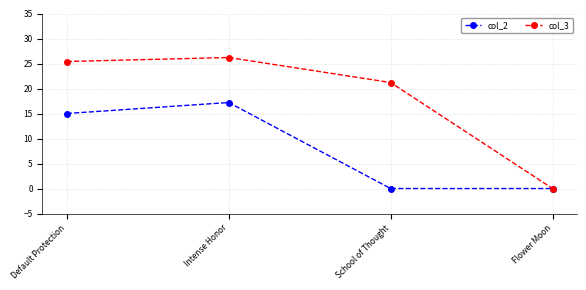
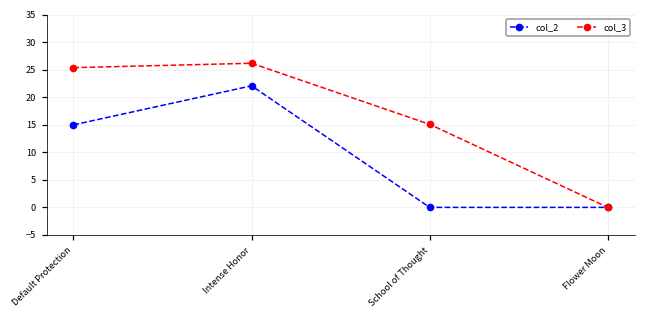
col_2, Intense Honor: 17 -> 22
col_3, School of Thought: 21 -> 15
